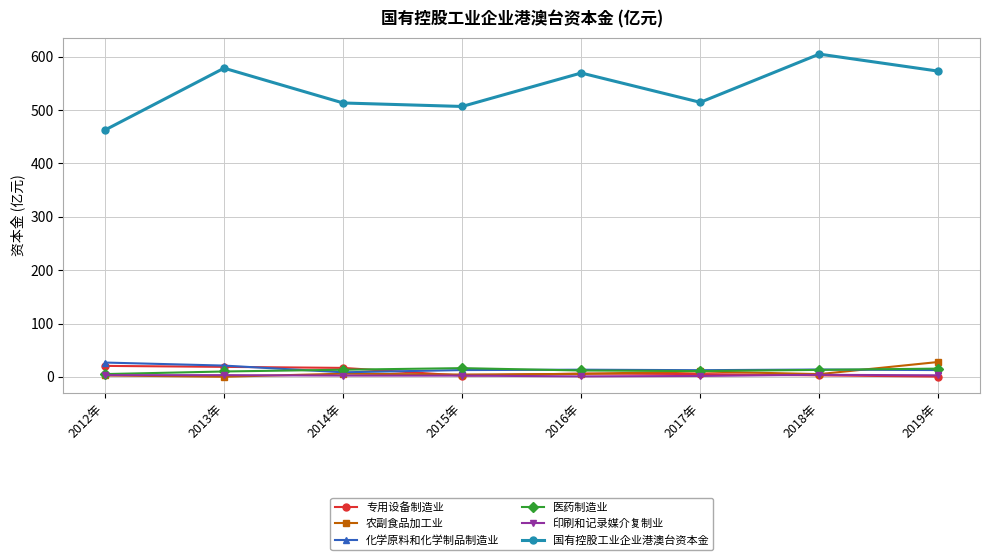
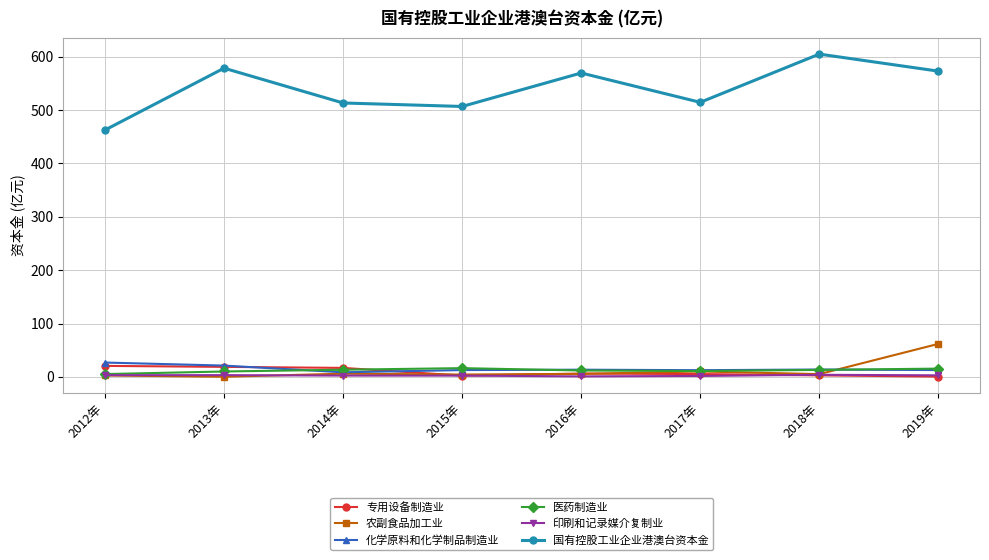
农副食品加工业, 2019年: 30 -> 60
